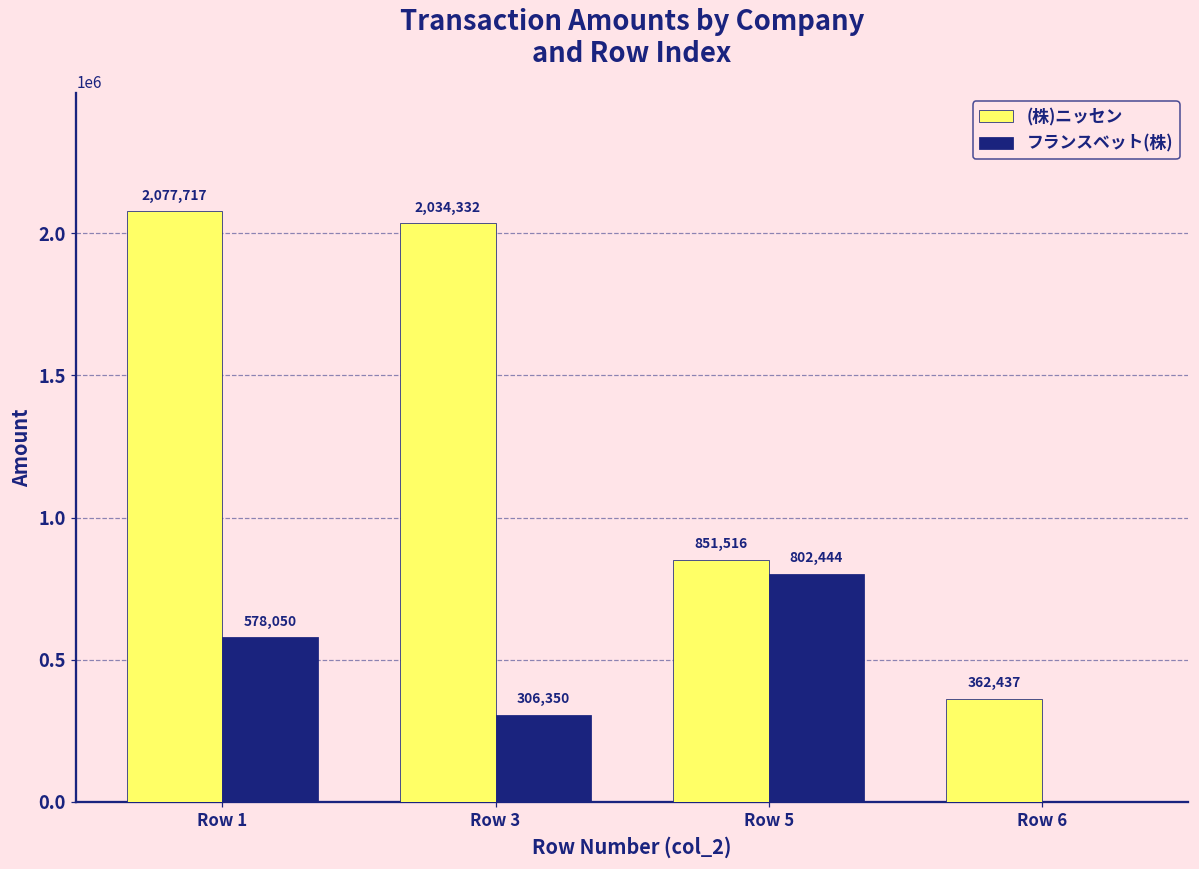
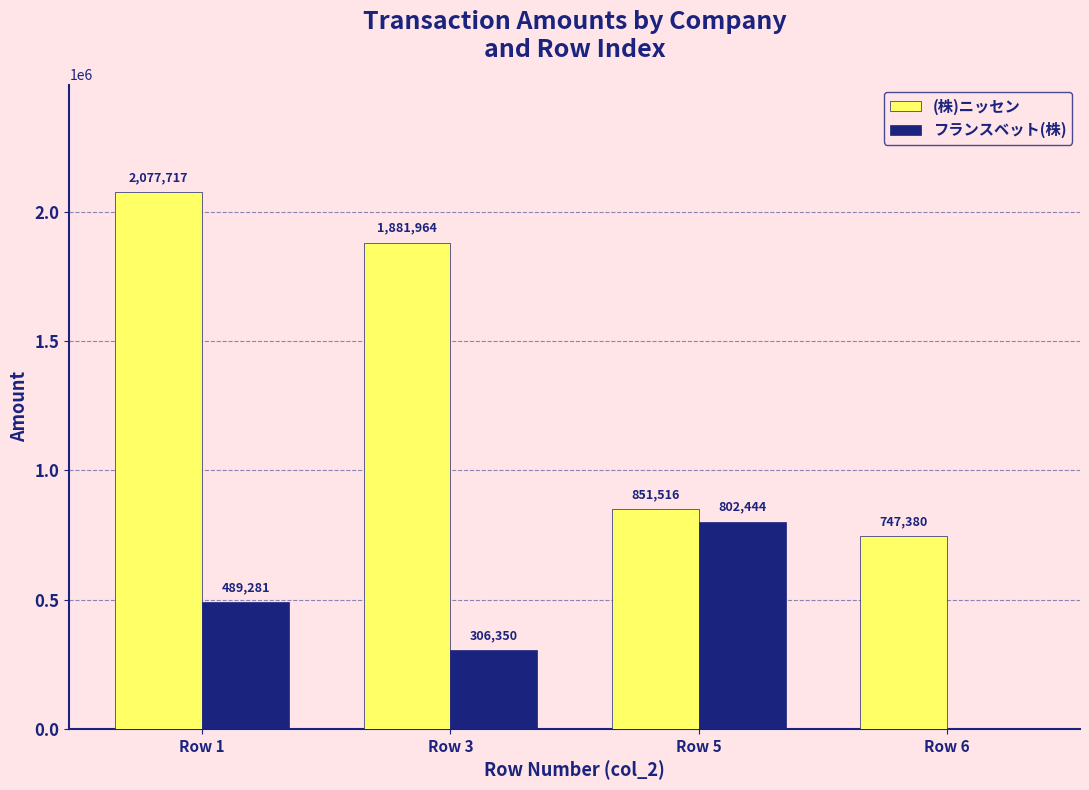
フランスベット(株), Row 1: 578,050 -> 489,281
(株)ニッセン, Row 3: 2,034,332 -> 1,881,964
(株)ニッセン, Row 6: 362,437 -> 747,380
